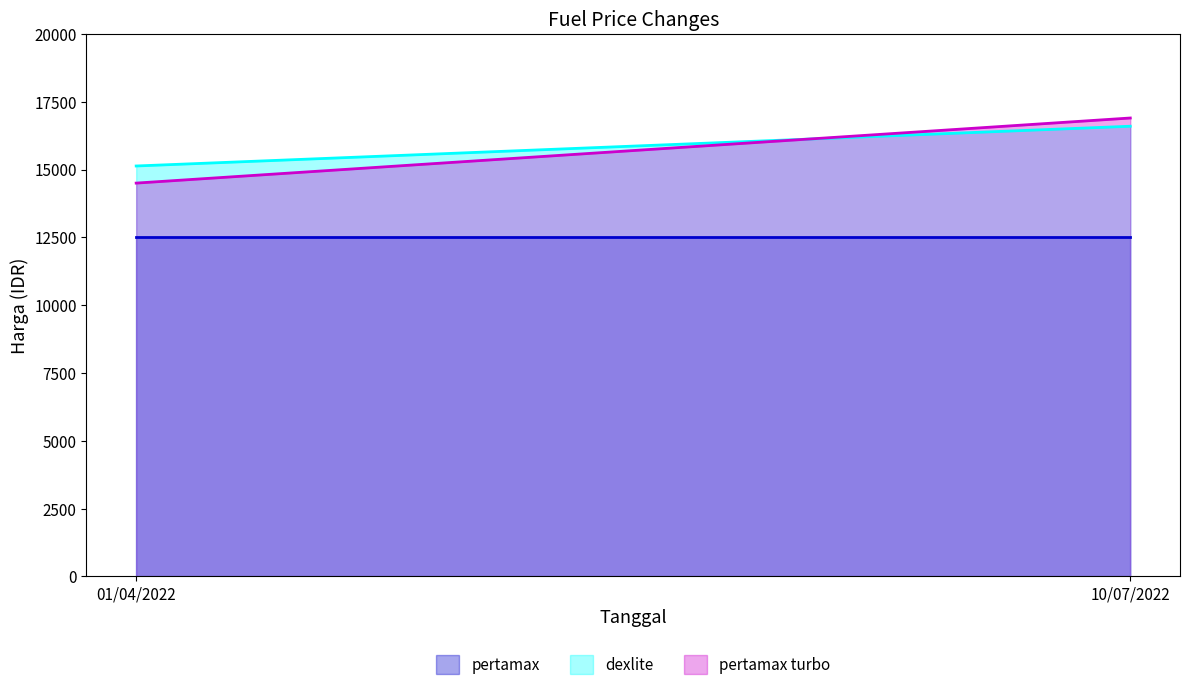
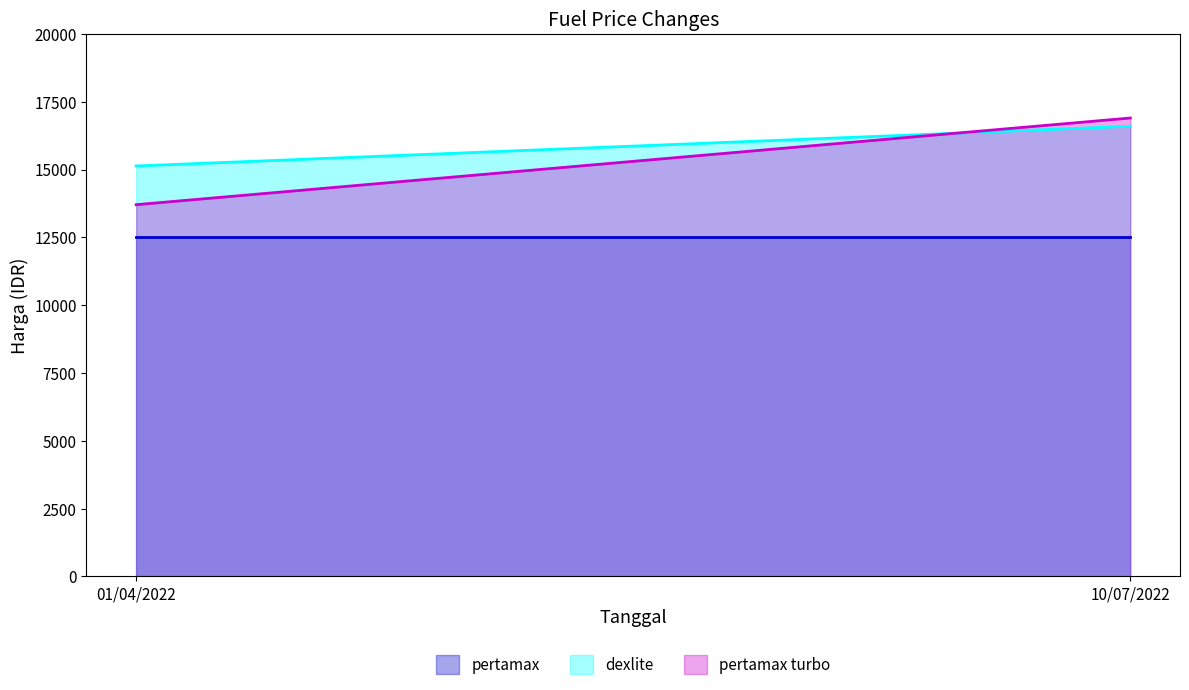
pertamax turbo, 01/04/2022: 14500 -> 13700
